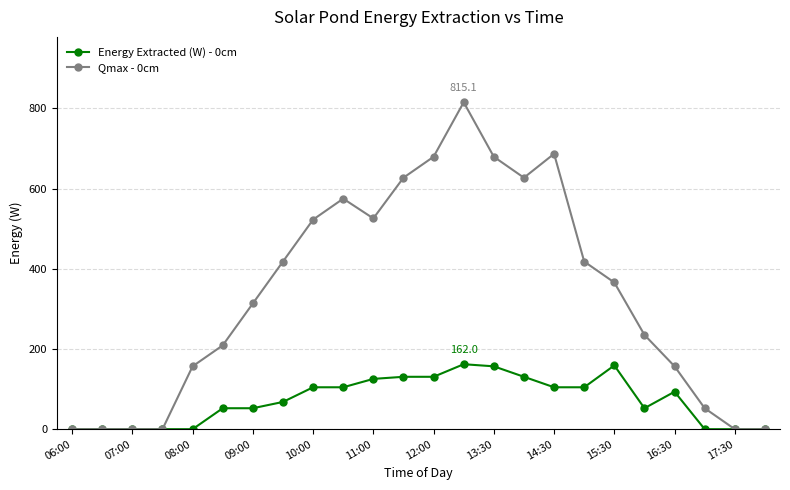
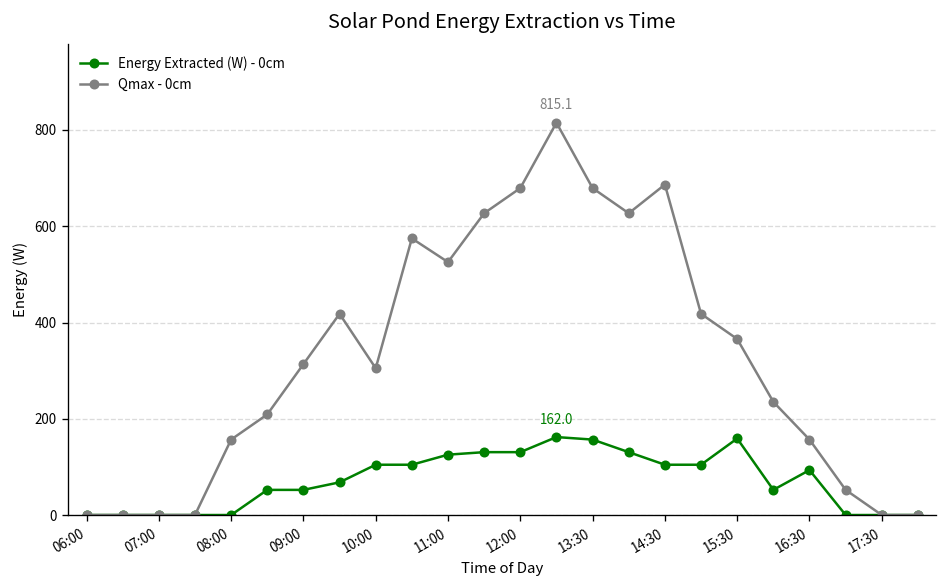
Qmax - 0cm, 10:00: 520 -> 310
